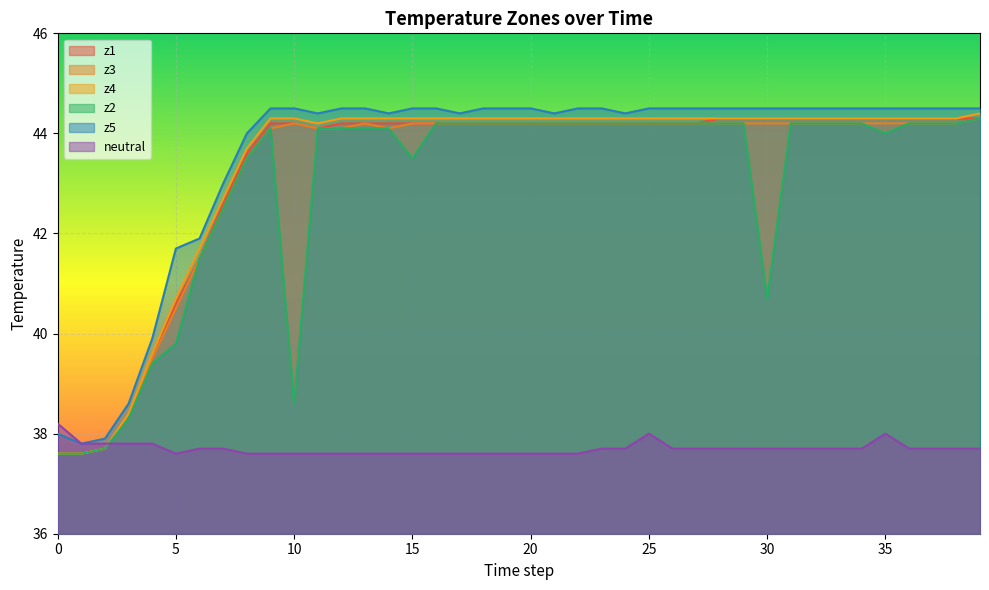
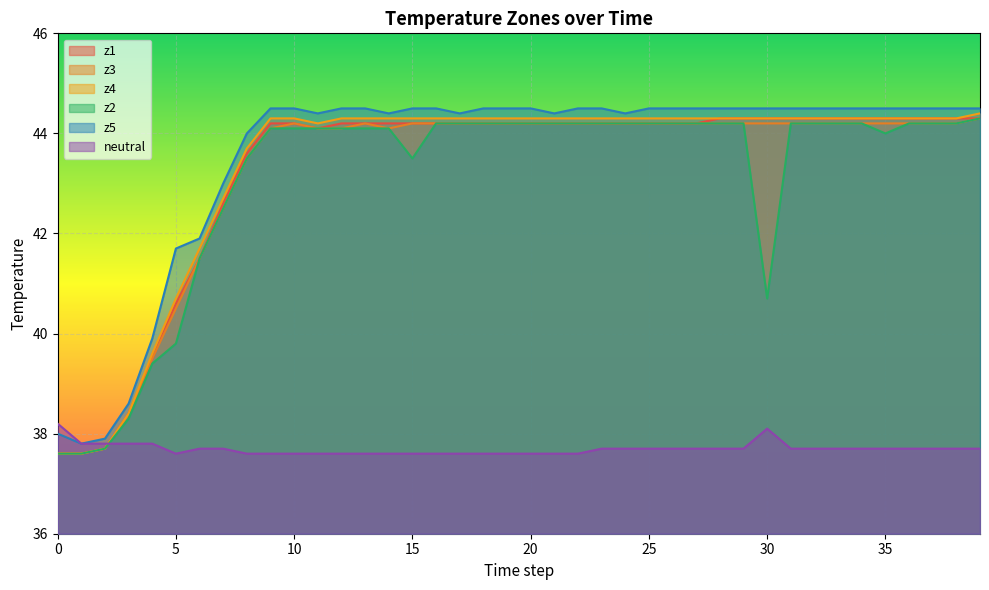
z2, 10: 38.6 -> 44.1
neutral, 25: 38.0 -> 37.7
neutral, 30: 37.7 -> 38.1
neutral, 35: 38.0 -> 37.7
